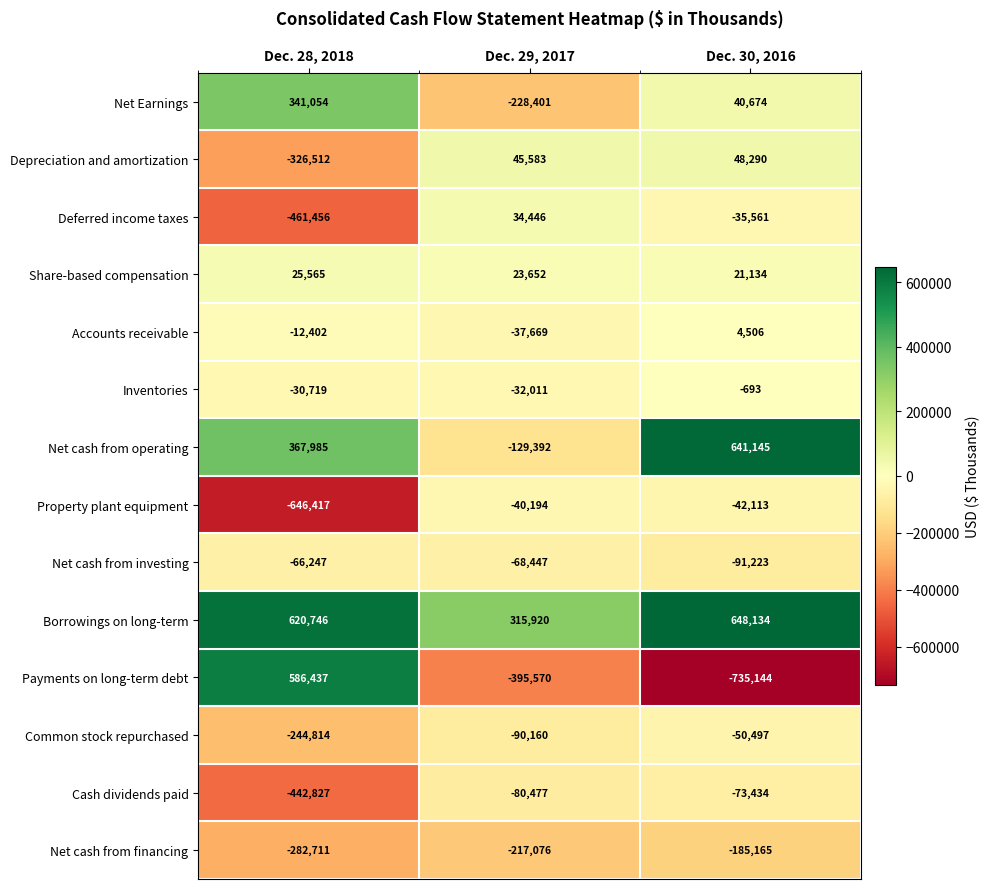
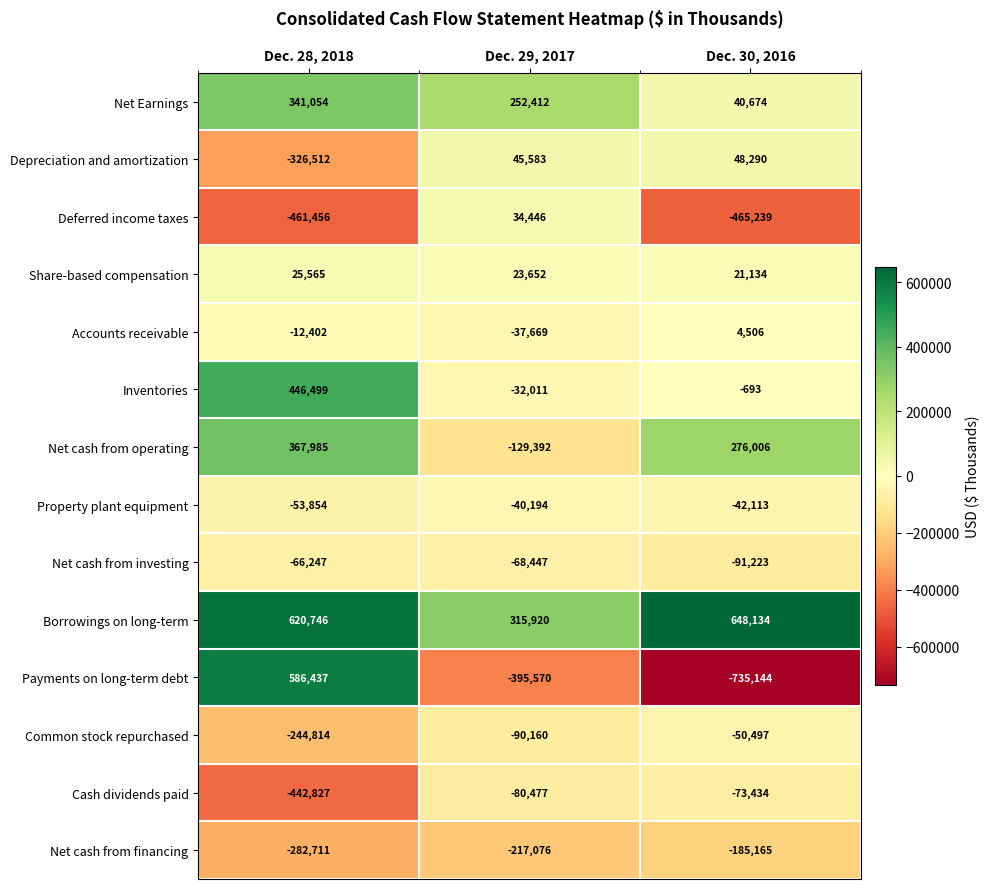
Net Earnings, Dec. 29, 2017: -228,401 -> 252,412
Deferred income taxes, Dec. 30, 2016: -35,561 -> -465,239
Inventories, Dec. 28, 2018: -30,719 -> 446,499
Net cash from operating, Dec. 30, 2016: 641,145 -> 276,006
Property plant equipment, Dec. 28, 2018: -646,417 -> -53,854
